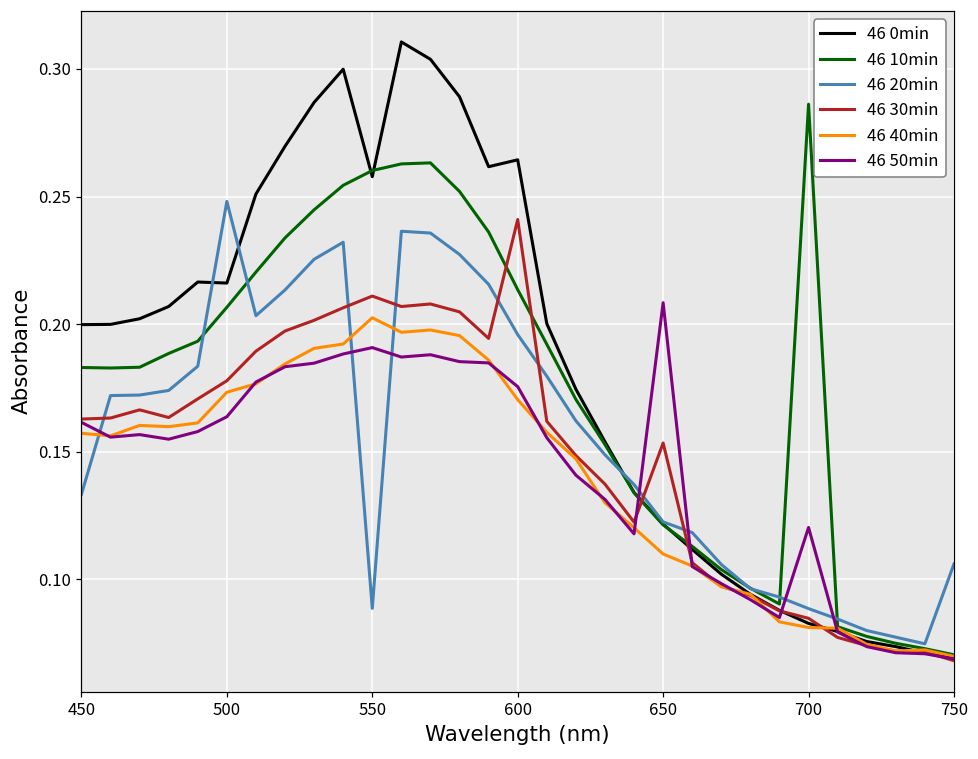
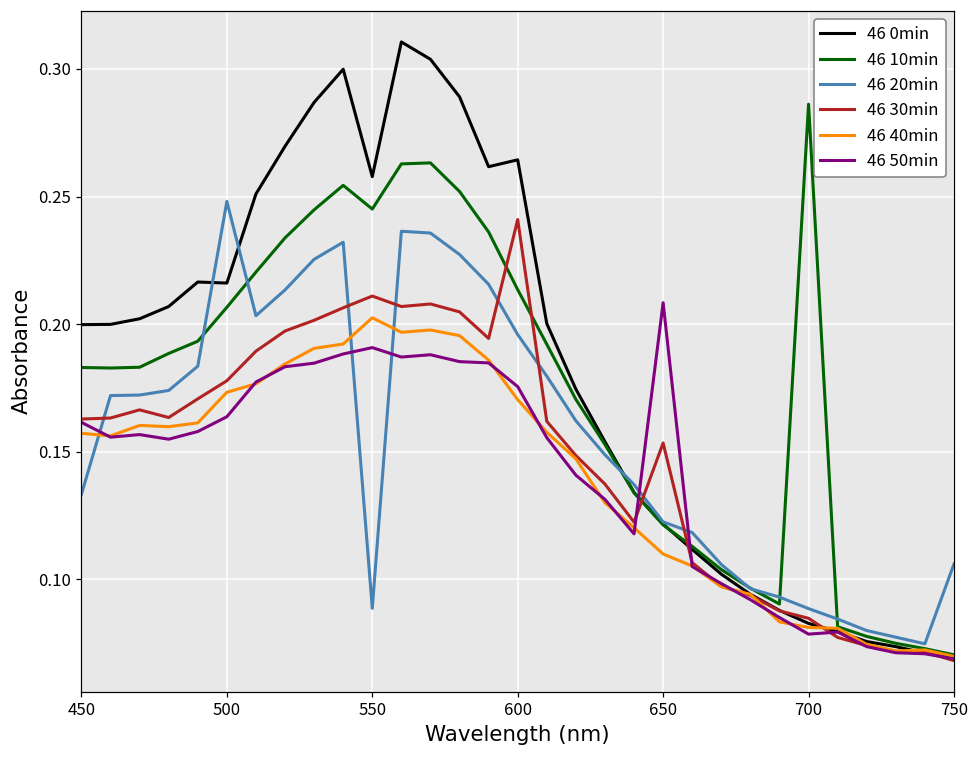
46 10min, 550: 0.260 -> 0.245
46 50min, 700: 0.120 -> 0.079
